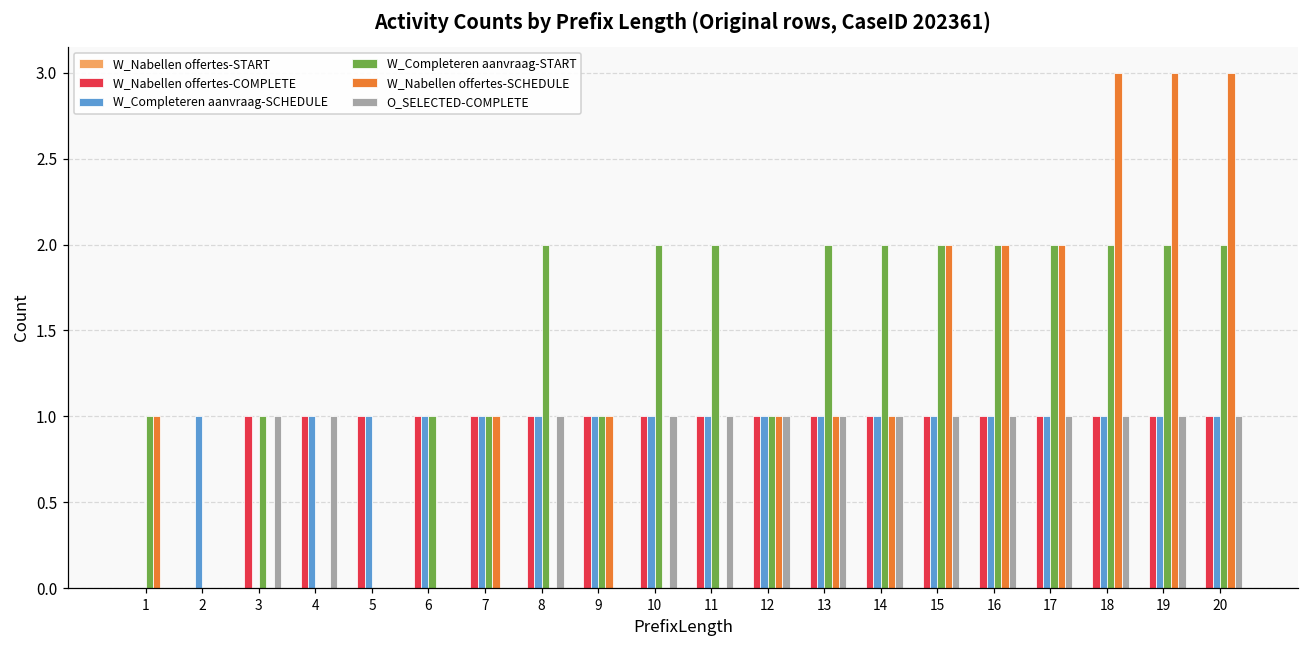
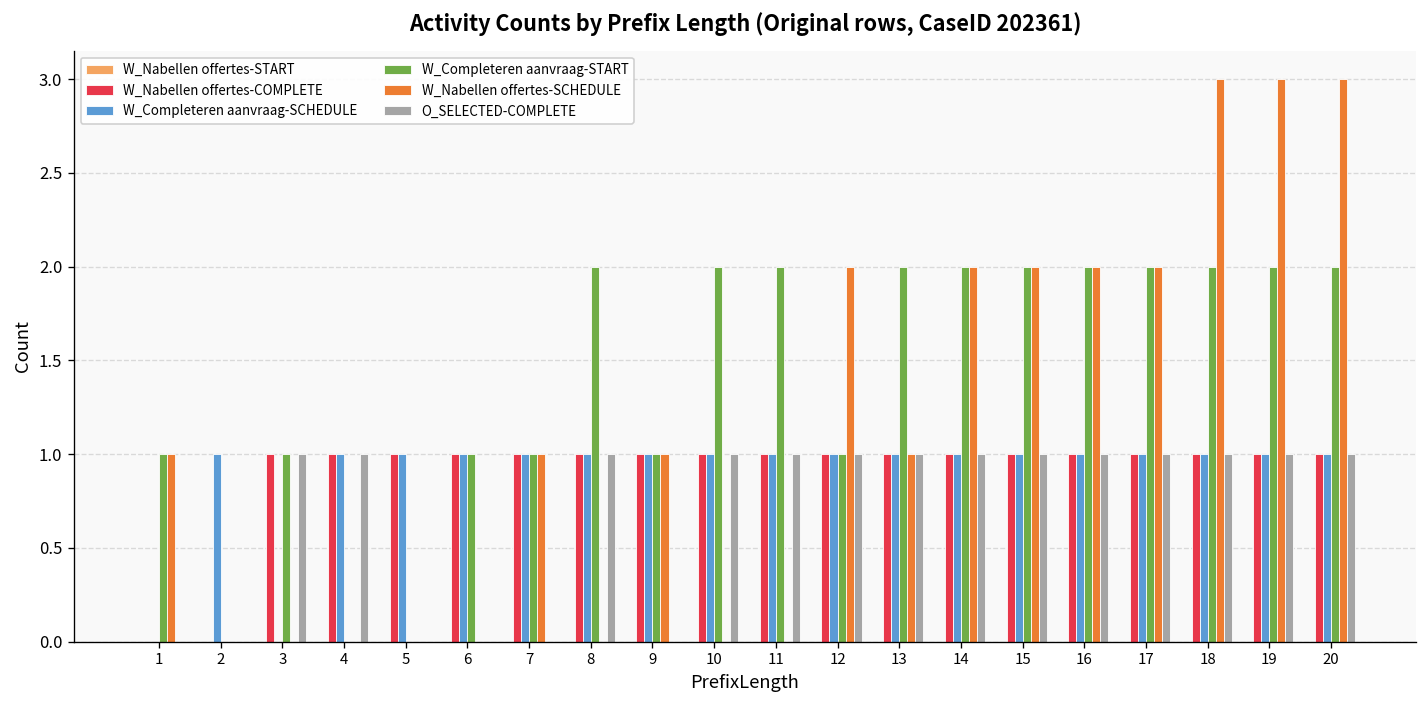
W_Nabellen offertes-SCHEDULE, 12: 1 -> 2
W_Nabellen offertes-SCHEDULE, 14: 1 -> 2
